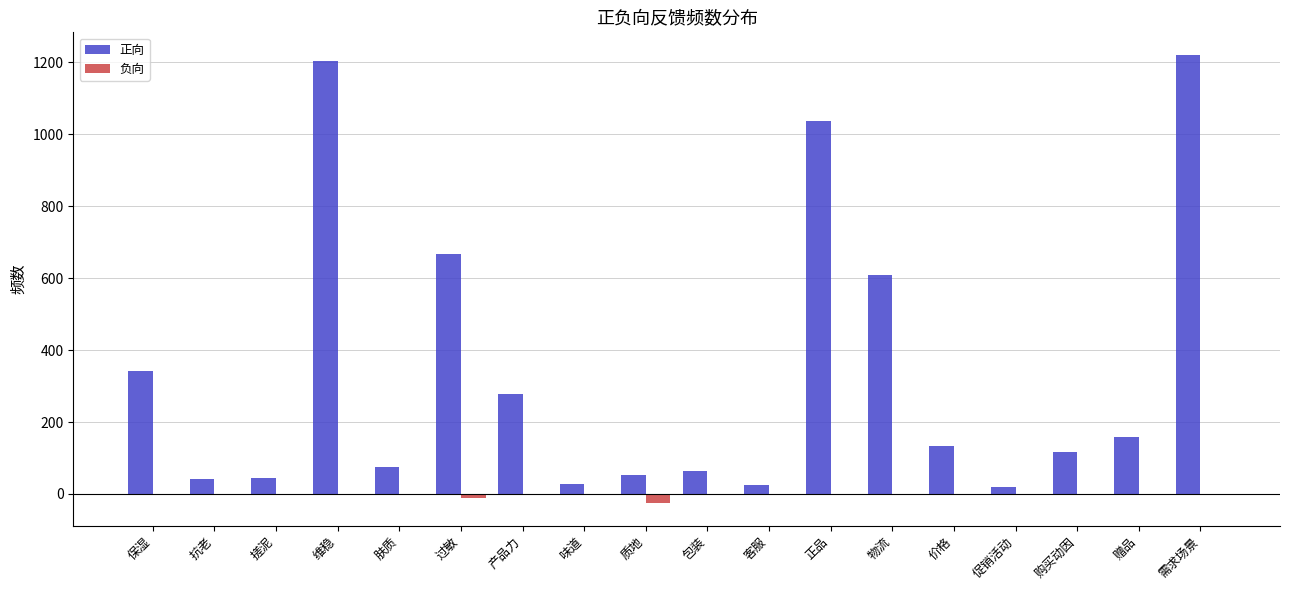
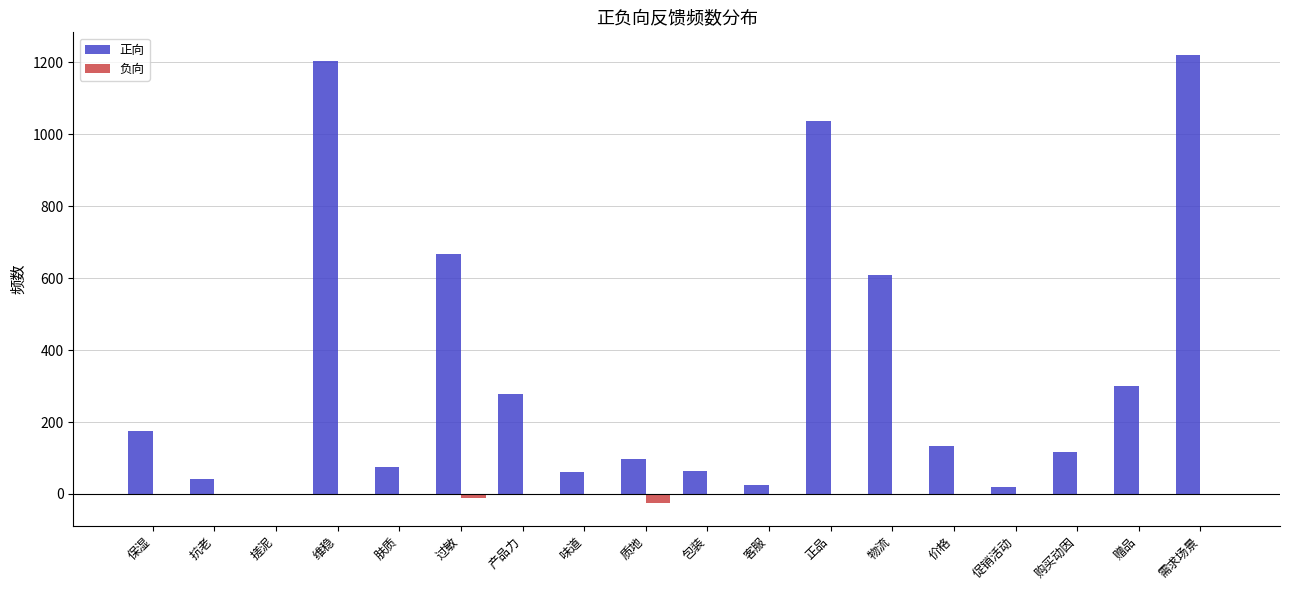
正向, 保湿: 340 -> 180
正向, 搓泥: 50 -> 0
正向, 味道: 30 -> 60
正向, 质地: 50 -> 100
正向, 赠品: 160 -> 300
